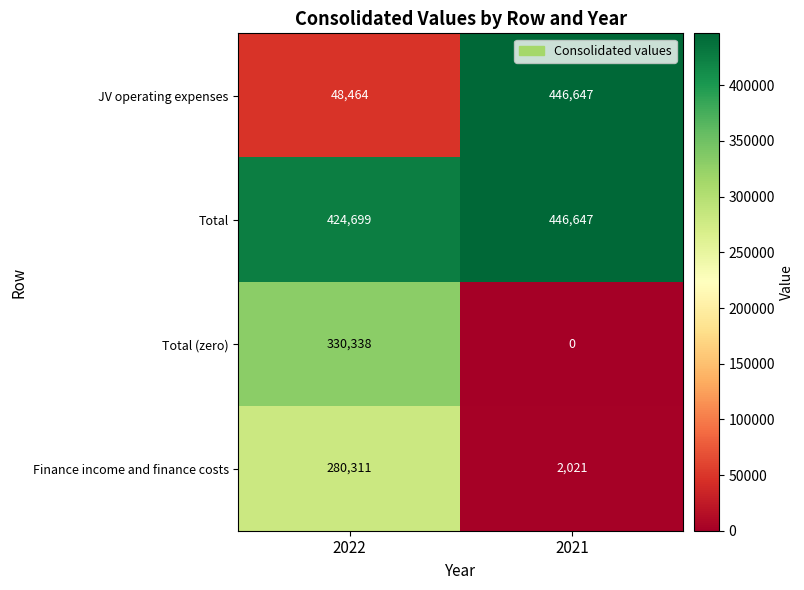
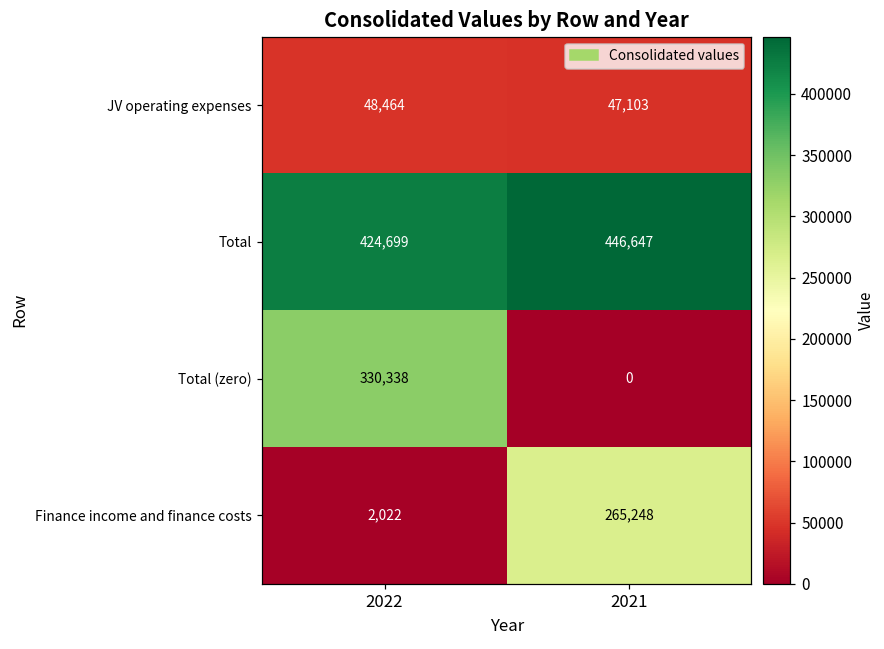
JV operating expenses, 2021: 446,647 -> 47,103
Finance income and finance costs, 2022: 280,311 -> 2,022
Finance income and finance costs, 2021: 2,021 -> 265,248
